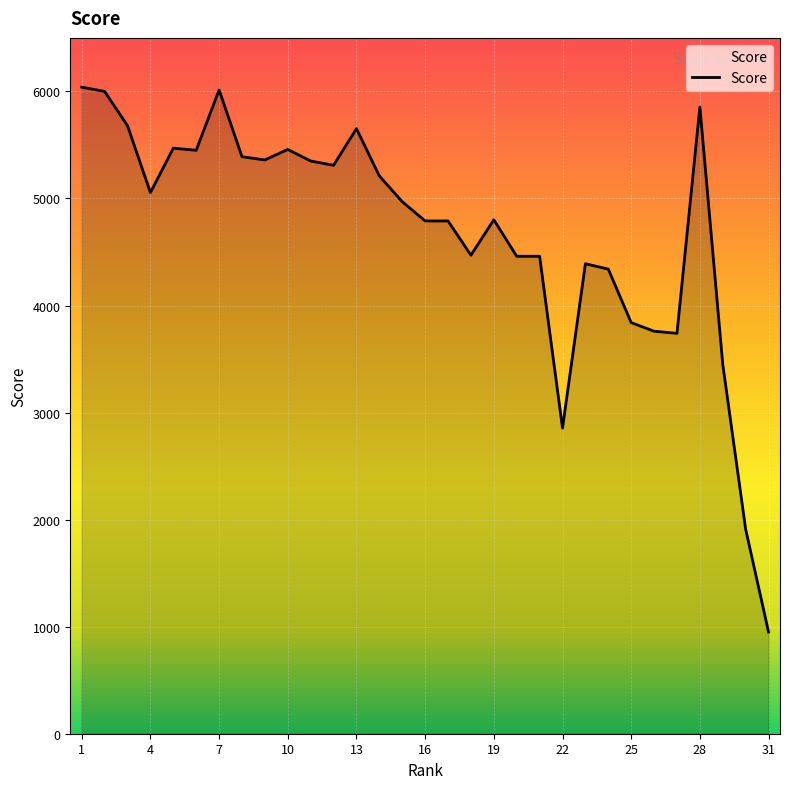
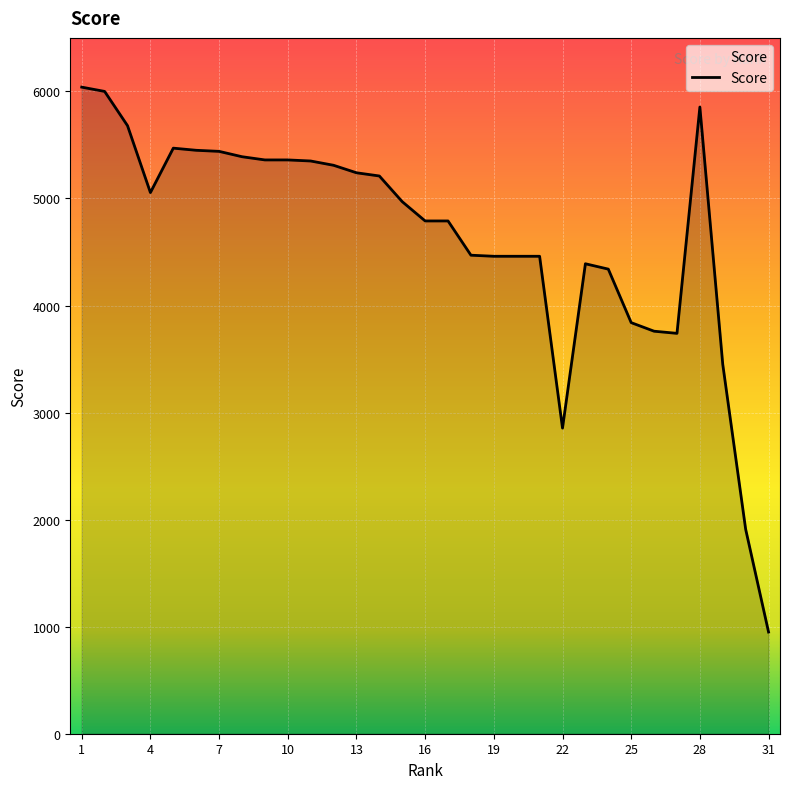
7: 6010 -> 5440
10: 5460 -> 5360
13: 5650 -> 5240
19: 4800 -> 4460
